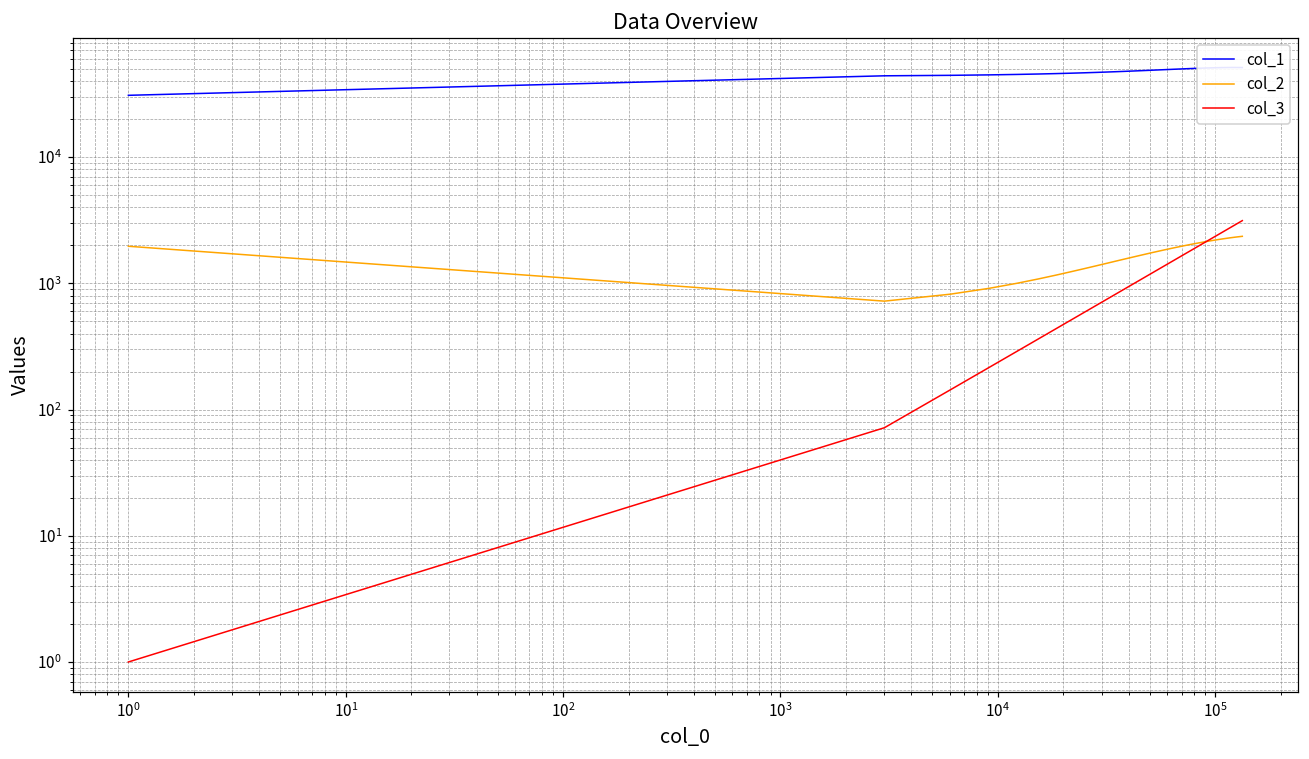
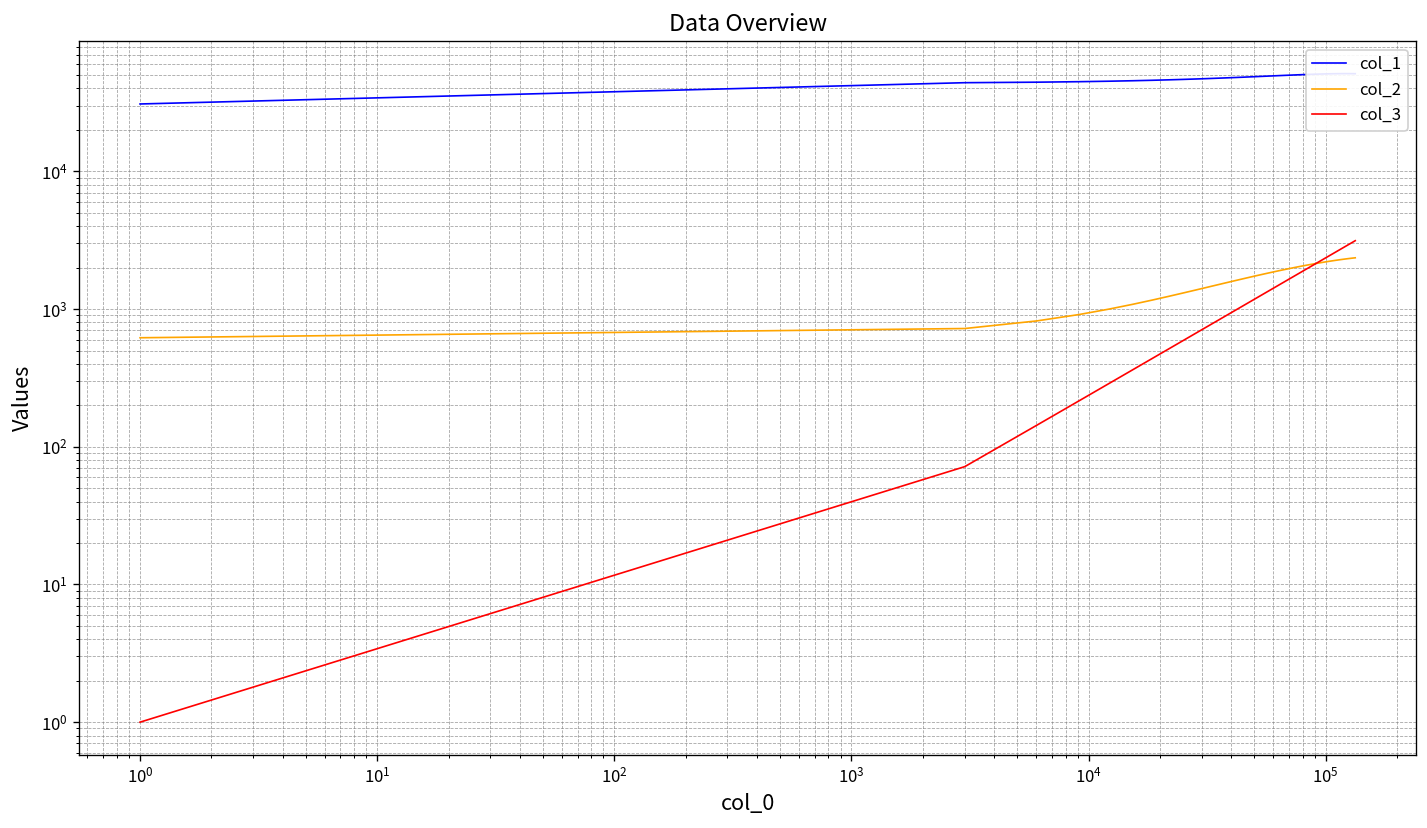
col_2, 10^0: 2000 -> 600
